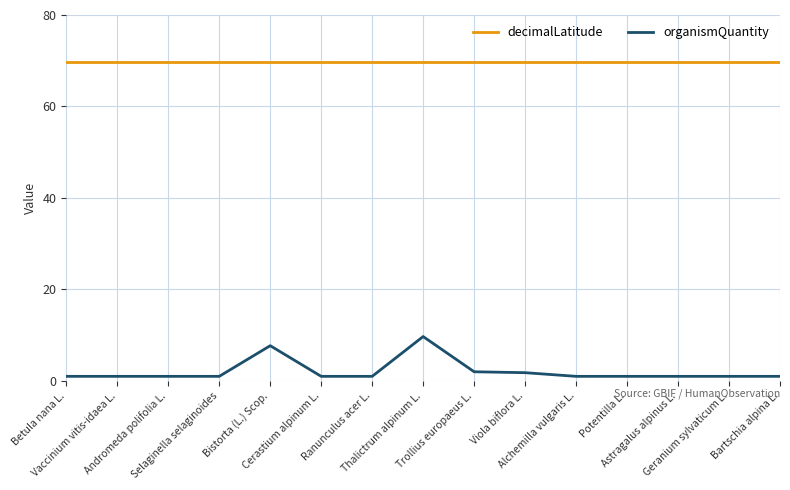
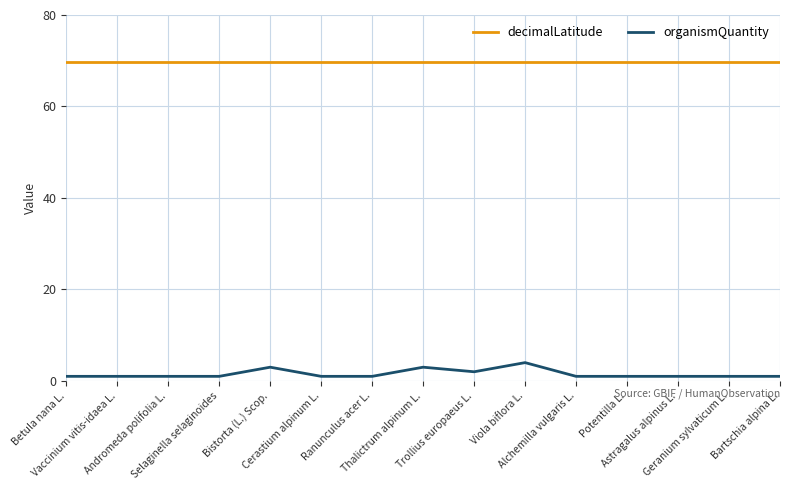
organismQuantity, Bistorta (L.) Scop.: 8 -> 3
organismQuantity, Thalictrum alpinum L.: 10 -> 3
organismQuantity, Viola biflora L.: 2 -> 4
